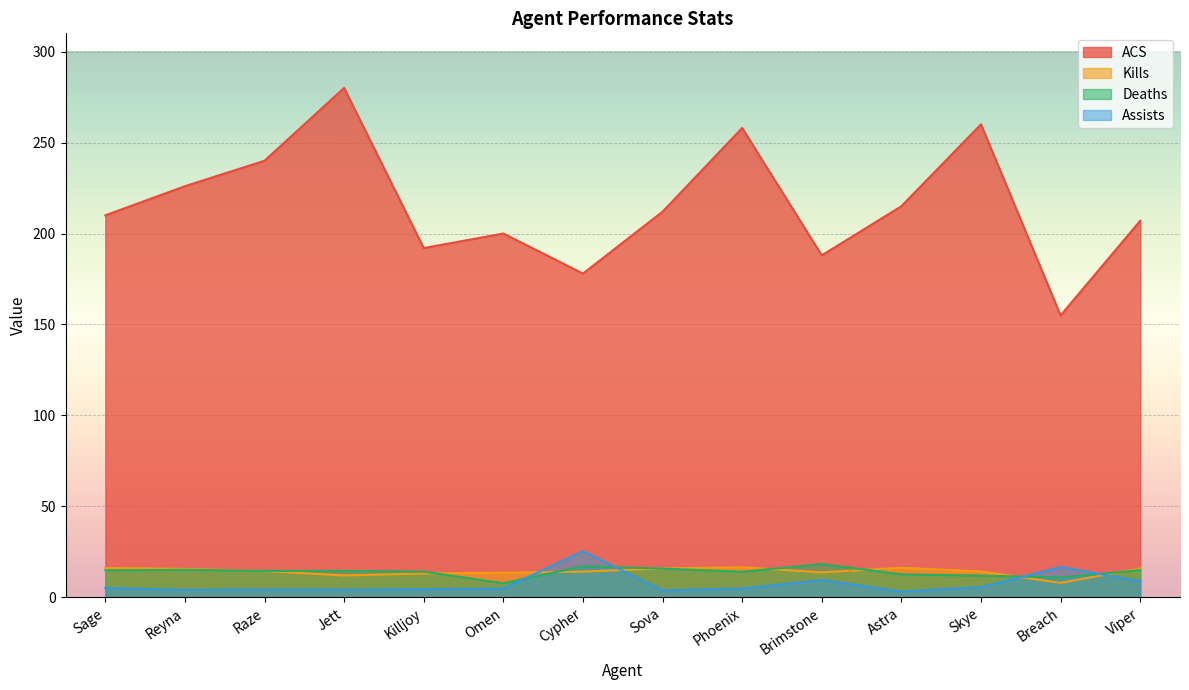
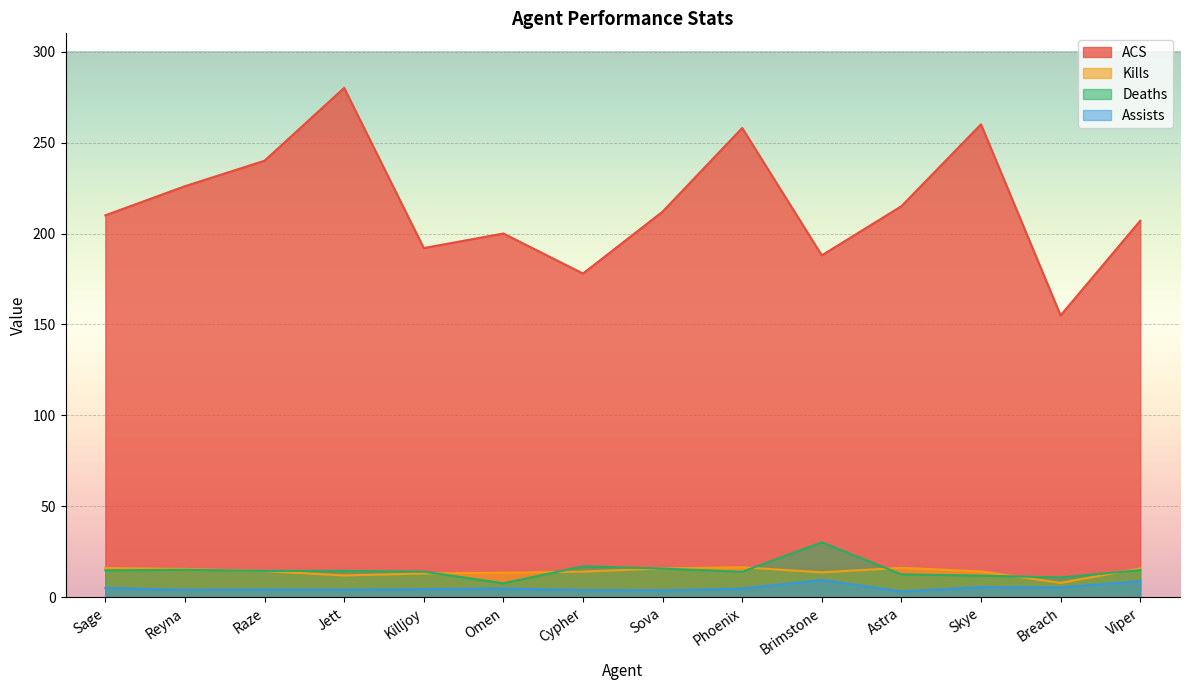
Assists, Cypher: 25 -> 4
Deaths, Brimstone: 18 -> 30
Assists, Breach: 17 -> 6
